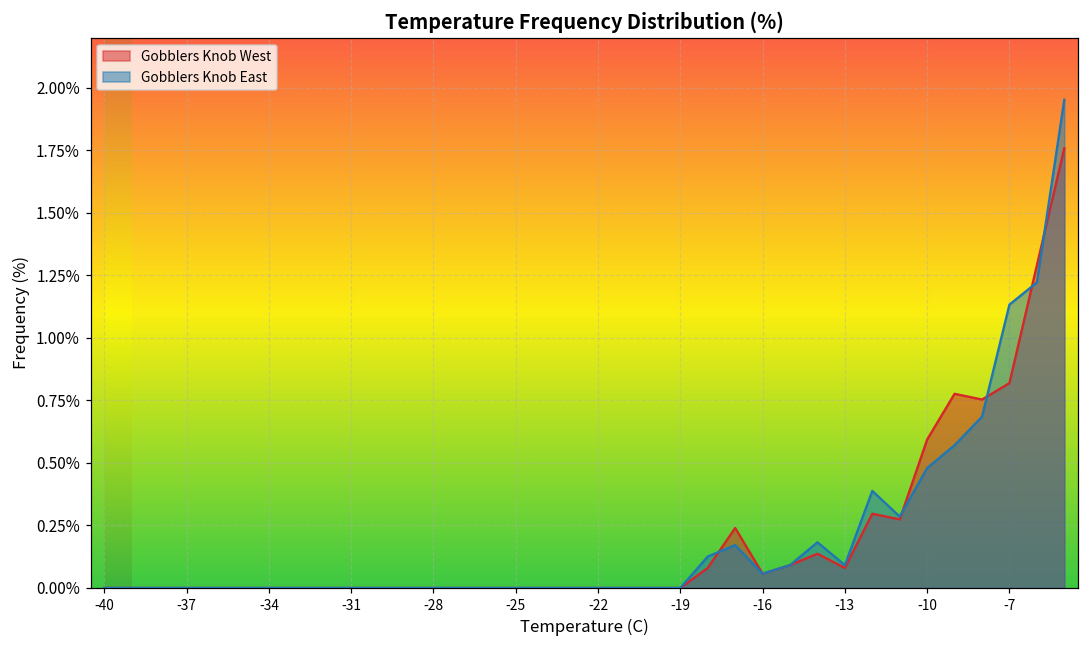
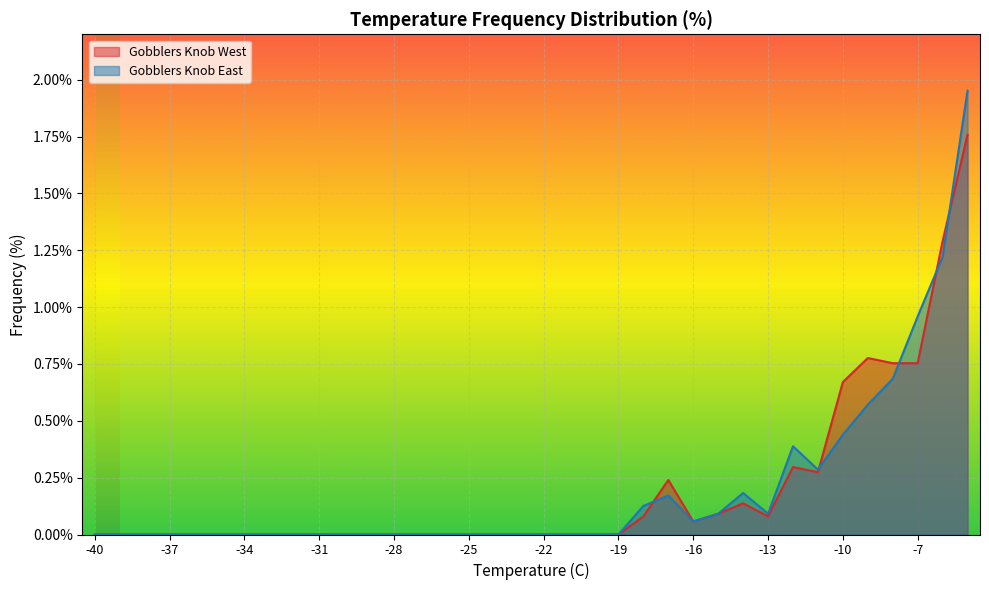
Gobblers Knob West, -10: 0.59% -> 0.67%
Gobblers Knob East, -10: 0.48% -> 0.44%
Gobblers Knob West, -7: 0.82% -> 0.75%
Gobblers Knob East, -7: 1.13% -> 0.96%
